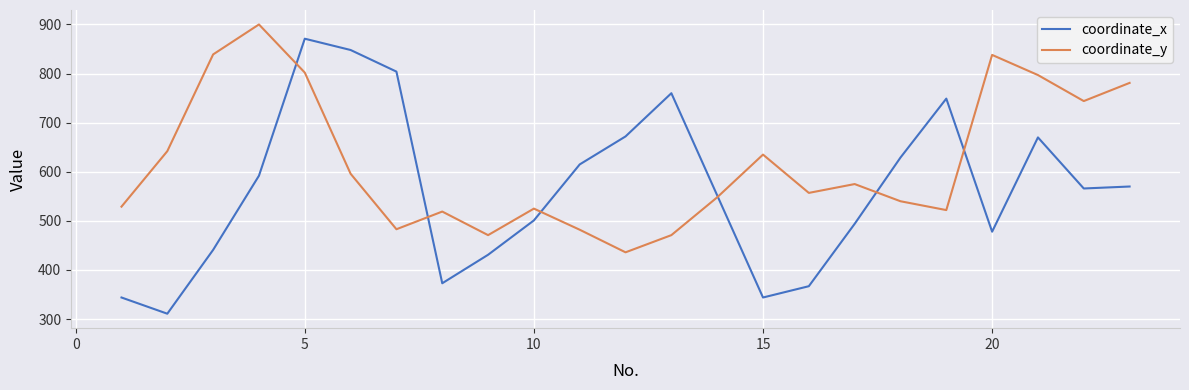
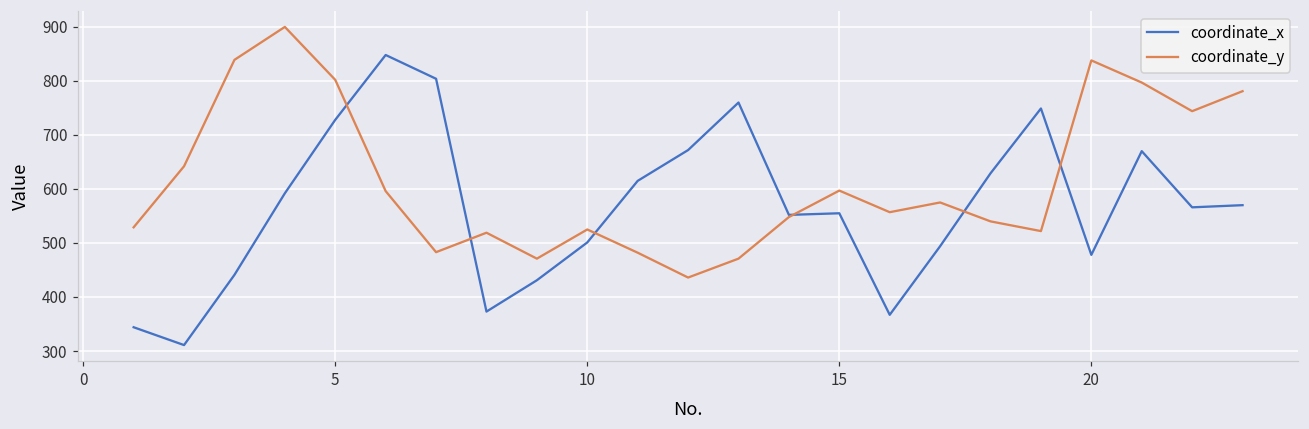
coordinate_x, 5: 870 -> 730
coordinate_x, 15: 340 -> 560
coordinate_y, 15: 640 -> 600
